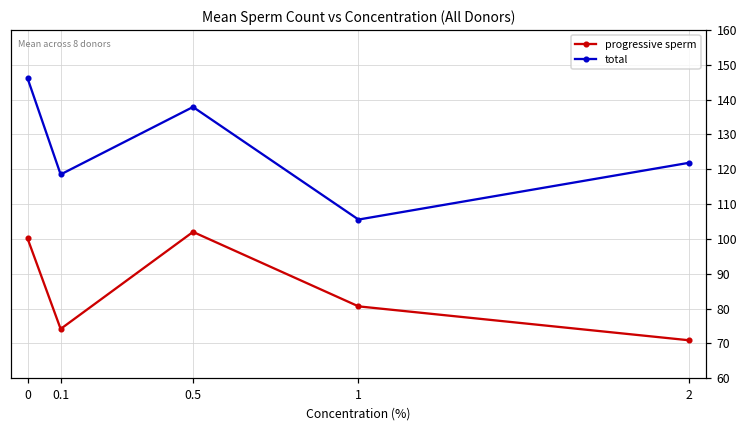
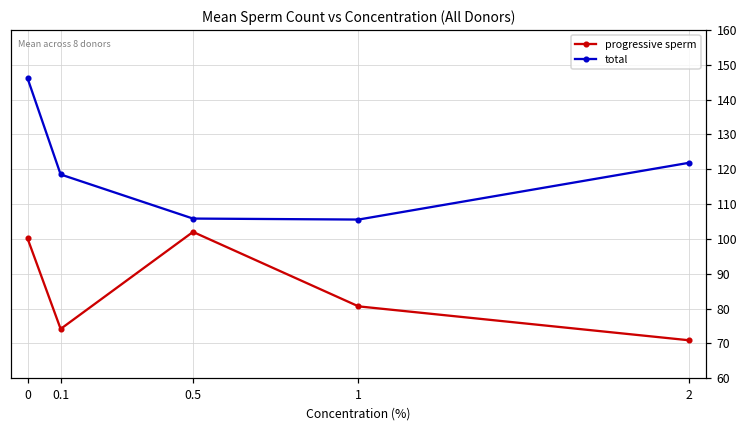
total, 0.5: 138 -> 106
